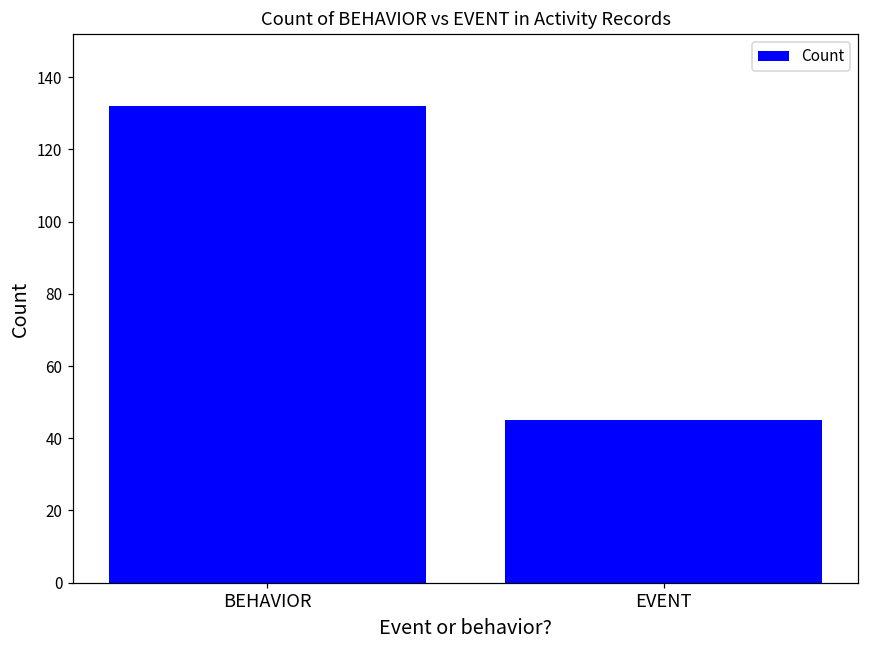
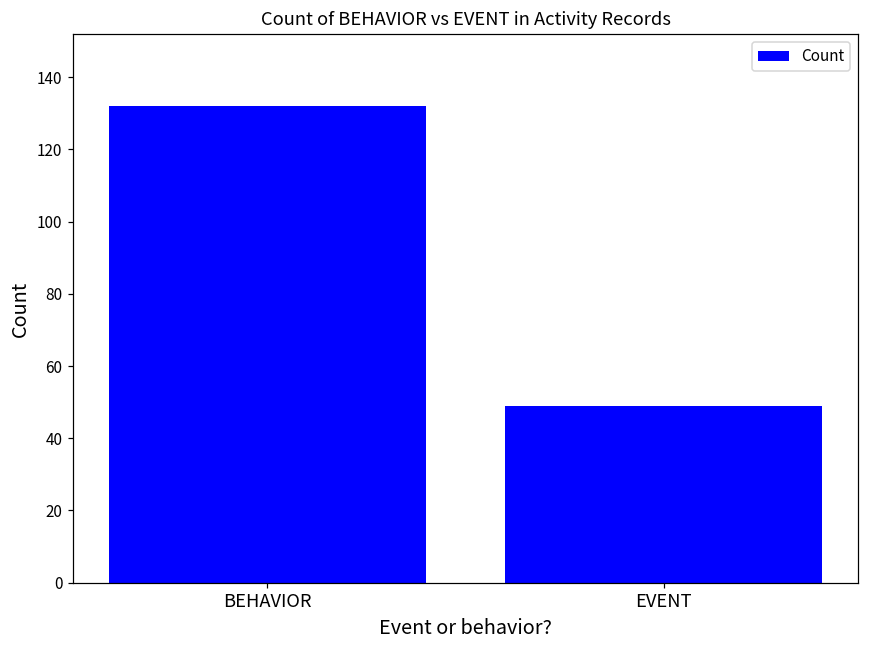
EVENT: 45 -> 49
